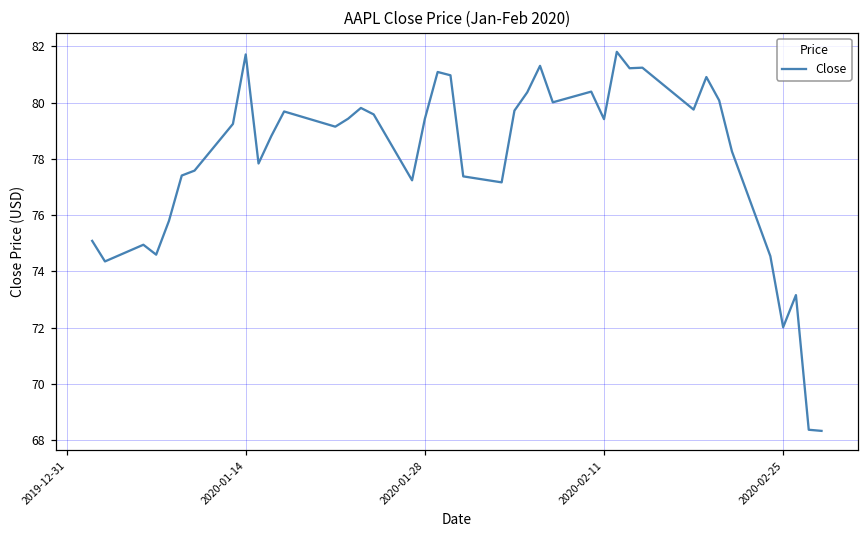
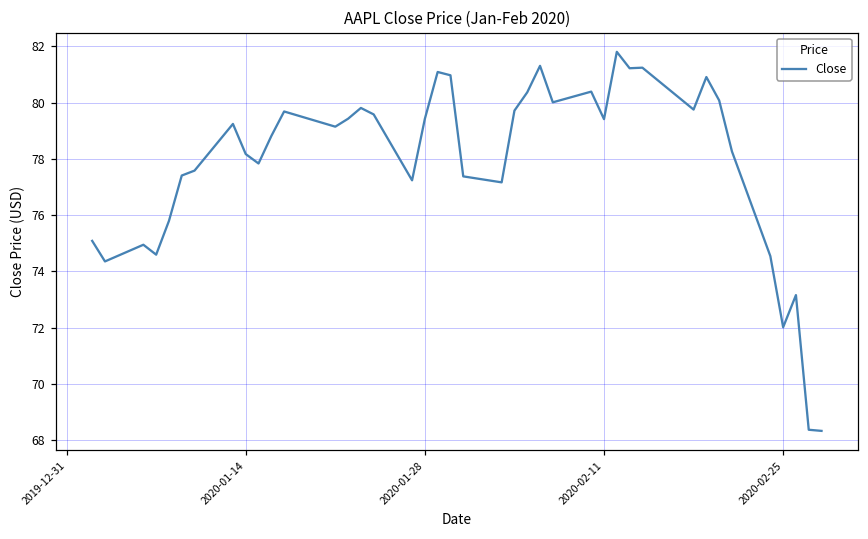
2020-01-14: 81.7 -> 78.2
